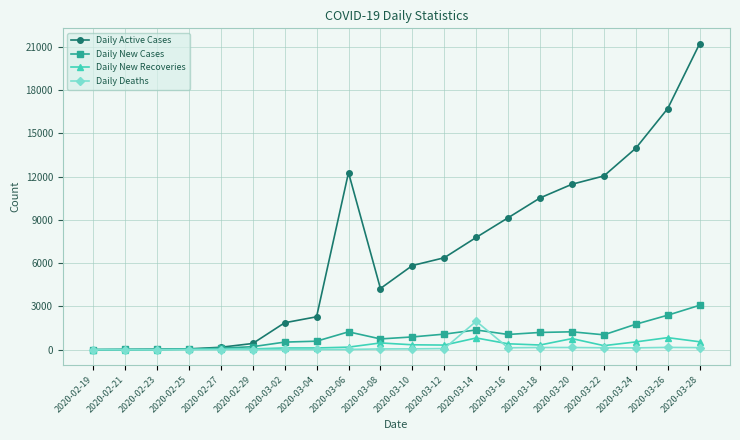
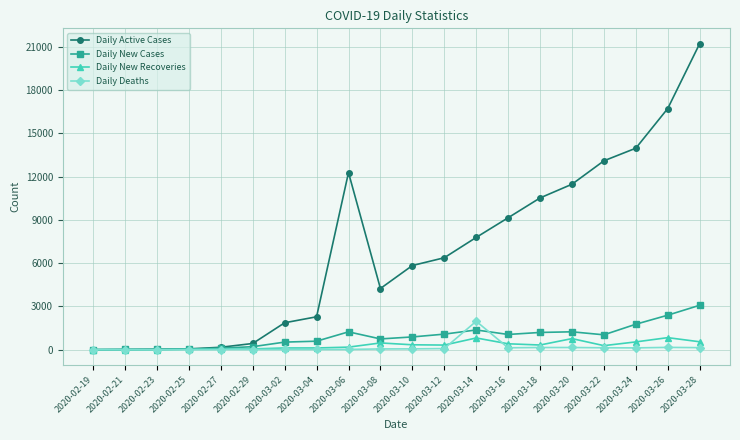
Daily Active Cases, 2020-03-22: 12000 -> 13100
